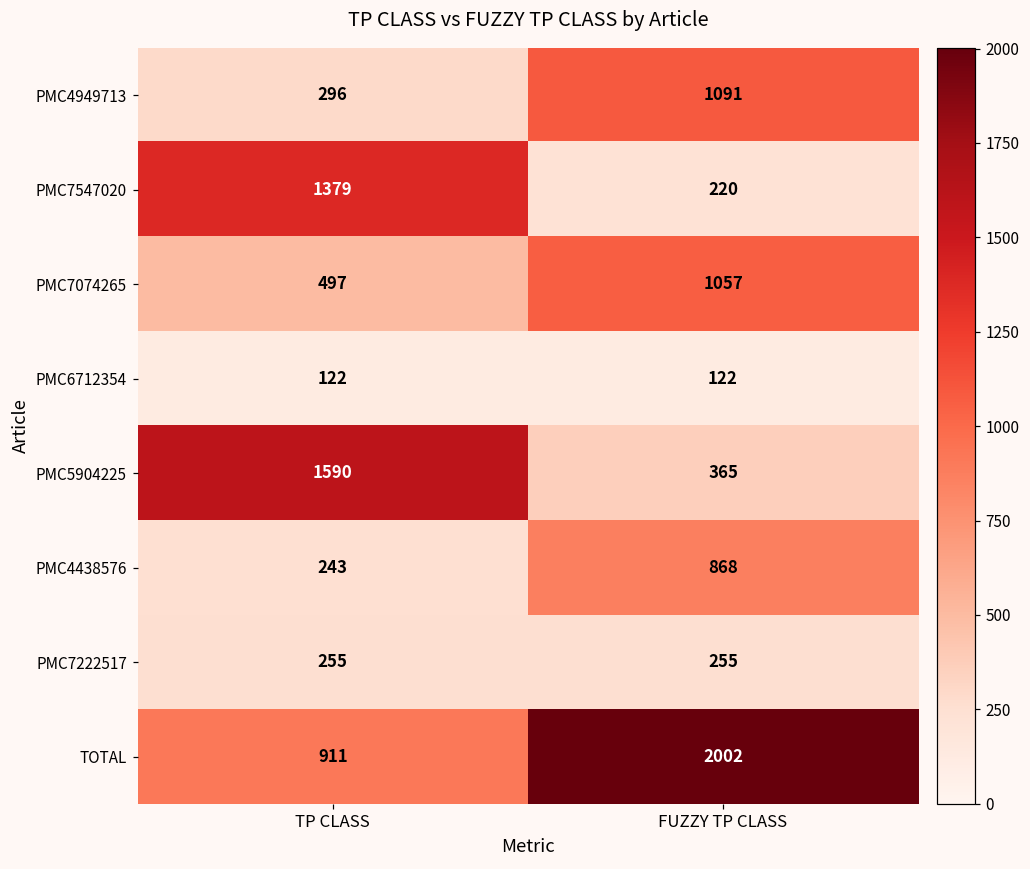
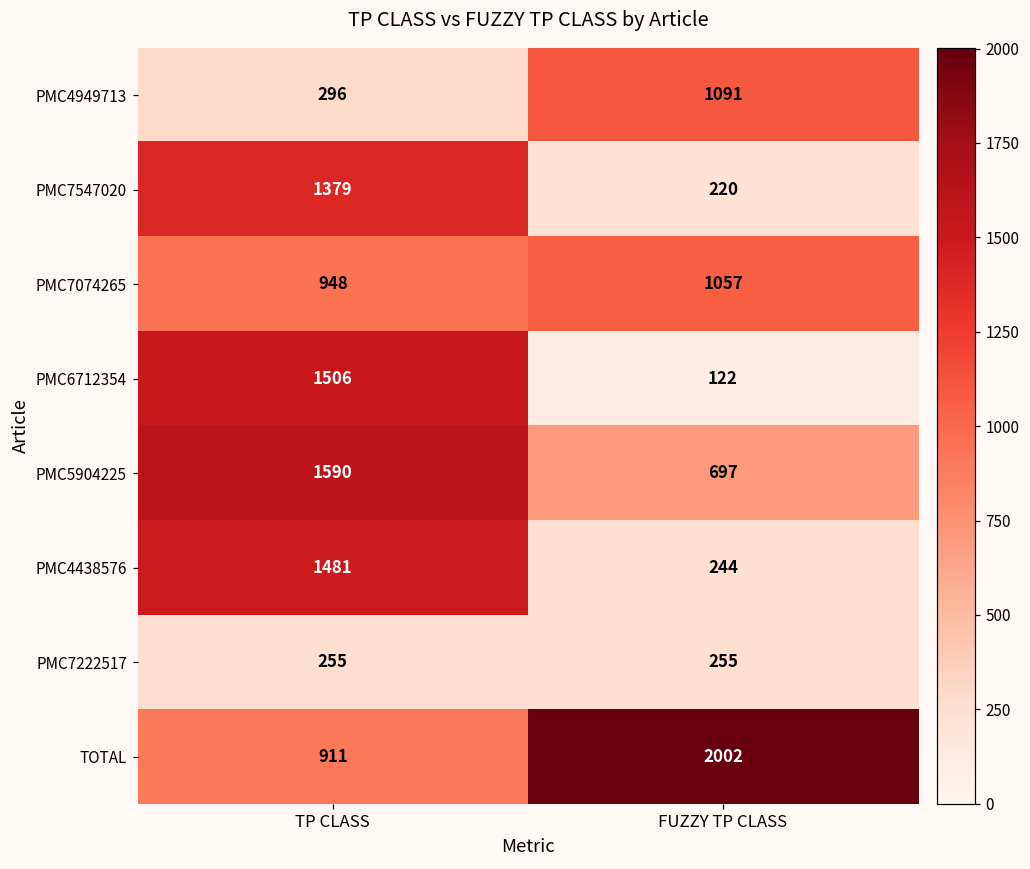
PMC7074265, TP CLASS: 497 -> 948
PMC6712354, TP CLASS: 122 -> 1506
PMC5904225, FUZZY TP CLASS: 365 -> 697
PMC4438576, TP CLASS: 243 -> 1481
PMC4438576, FUZZY TP CLASS: 868 -> 244
